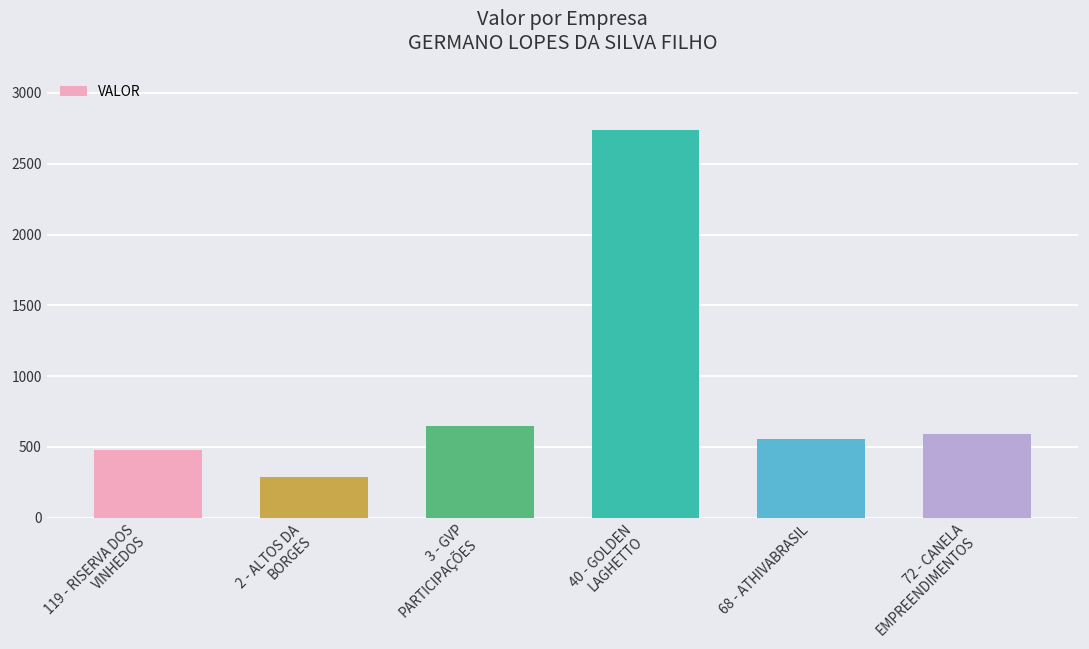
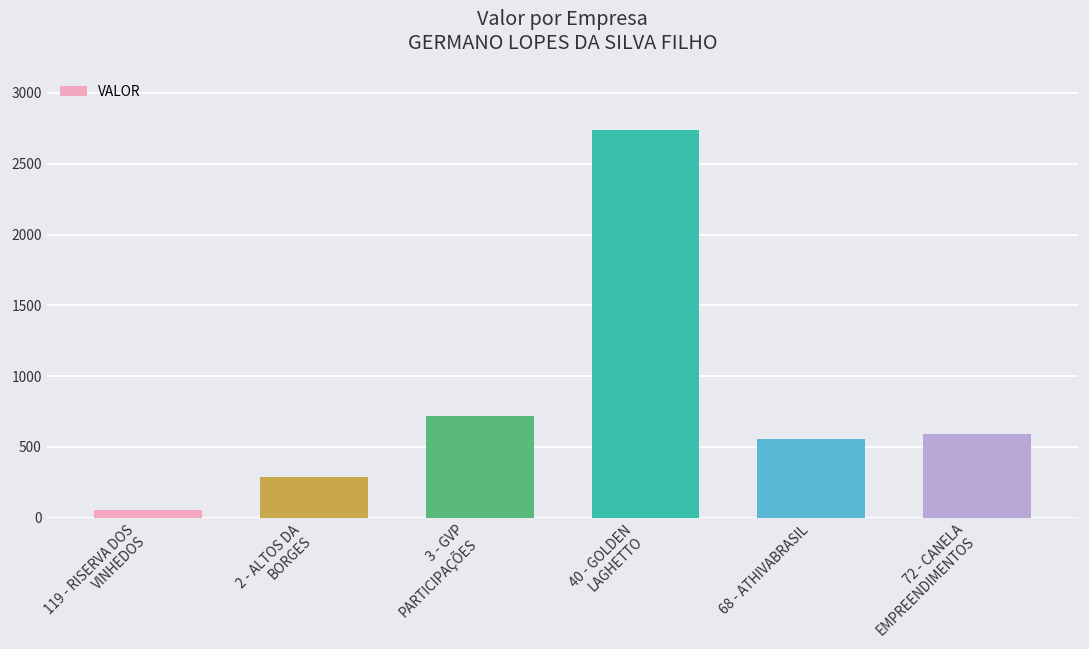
119 - RISERVA DOS VINHEDOS: 480 -> 50
3 - GVP PARTICIPAÇÕES: 650 -> 720
